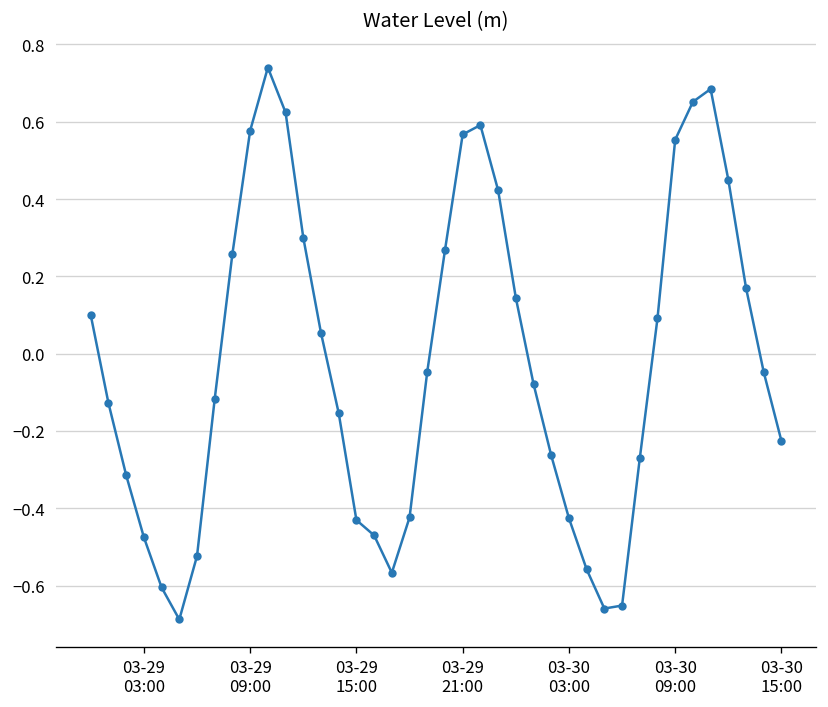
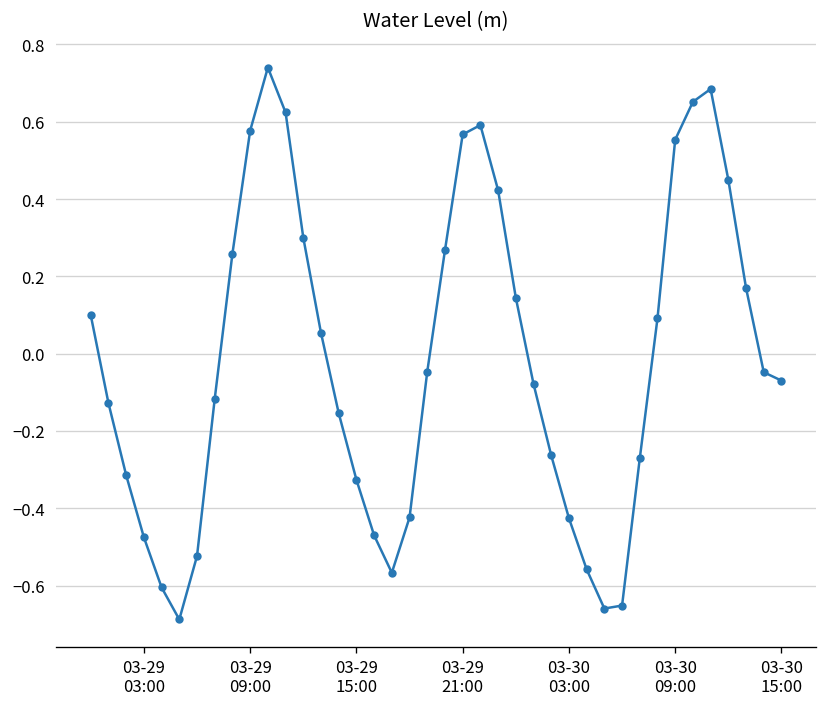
03-29 15:00: -0.43 -> -0.33
03-30 15:00: -0.23 -> -0.07
